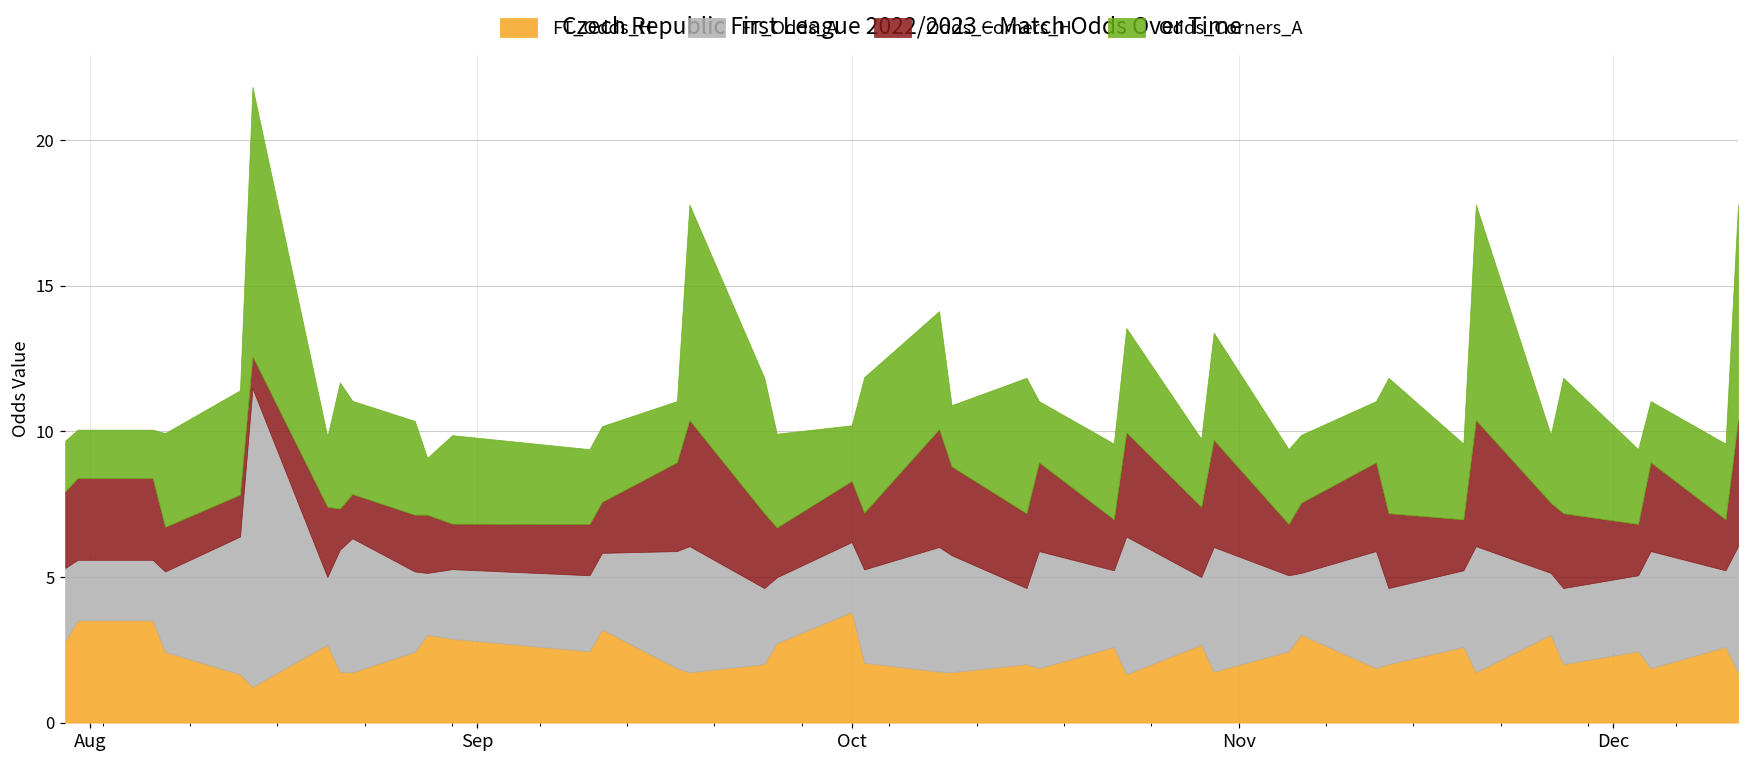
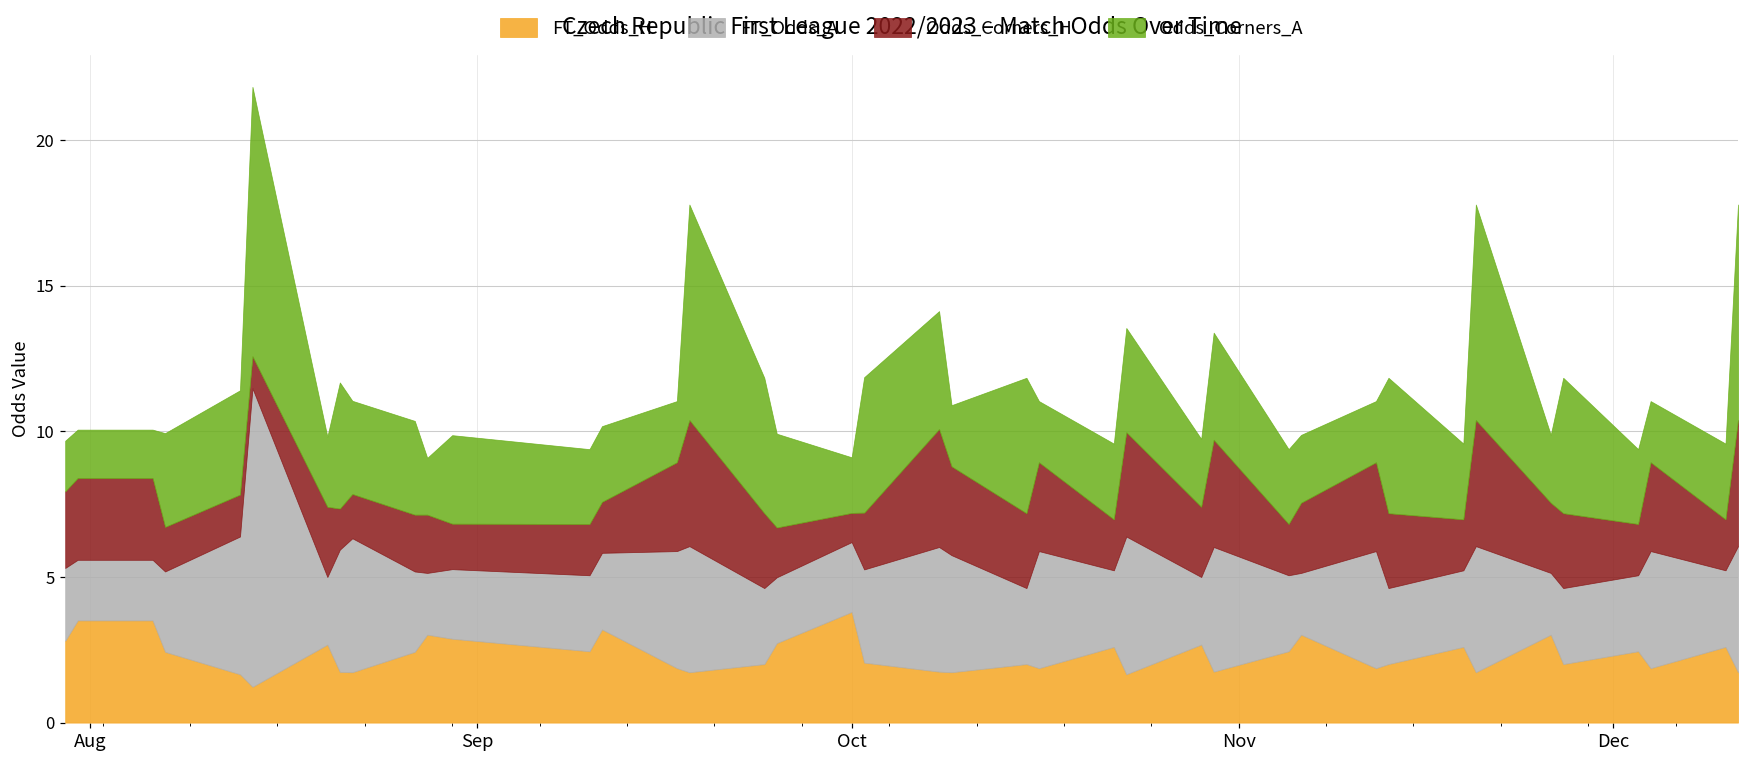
Odds_Corners_H, Oct: 2.1 -> 1.0
